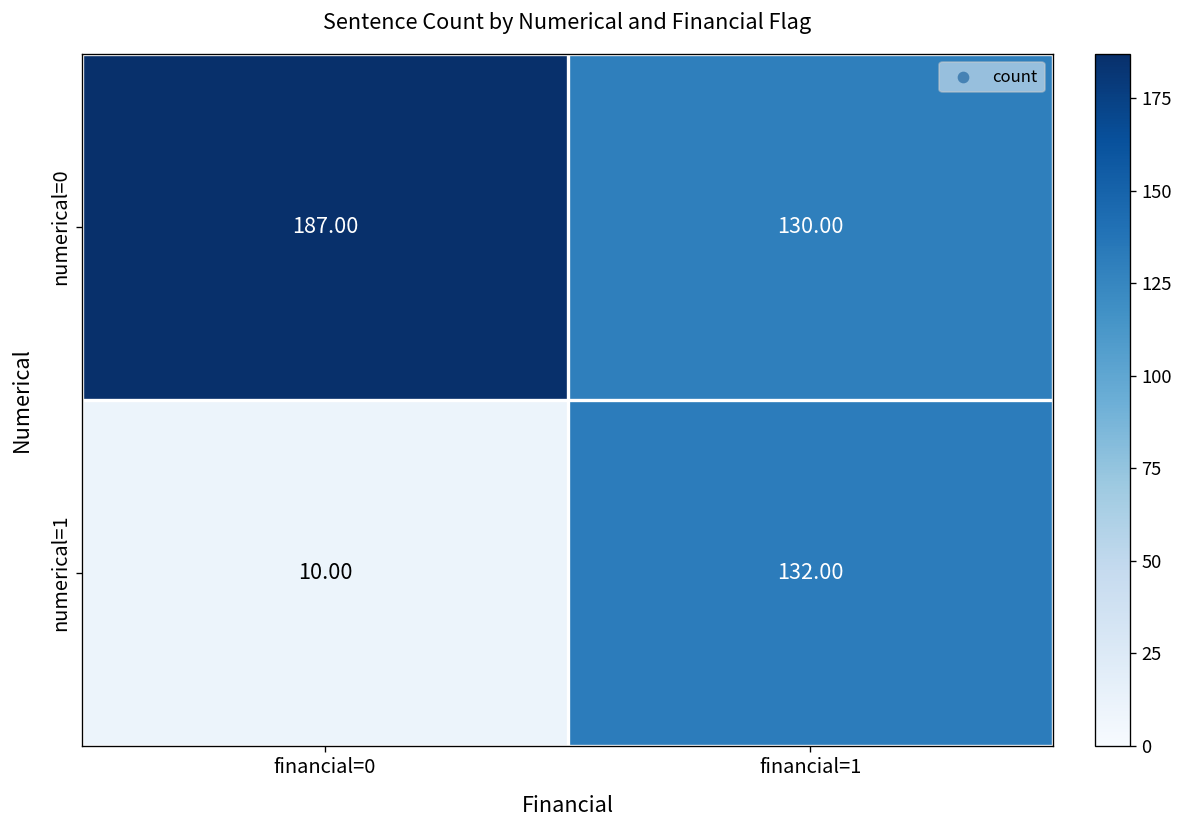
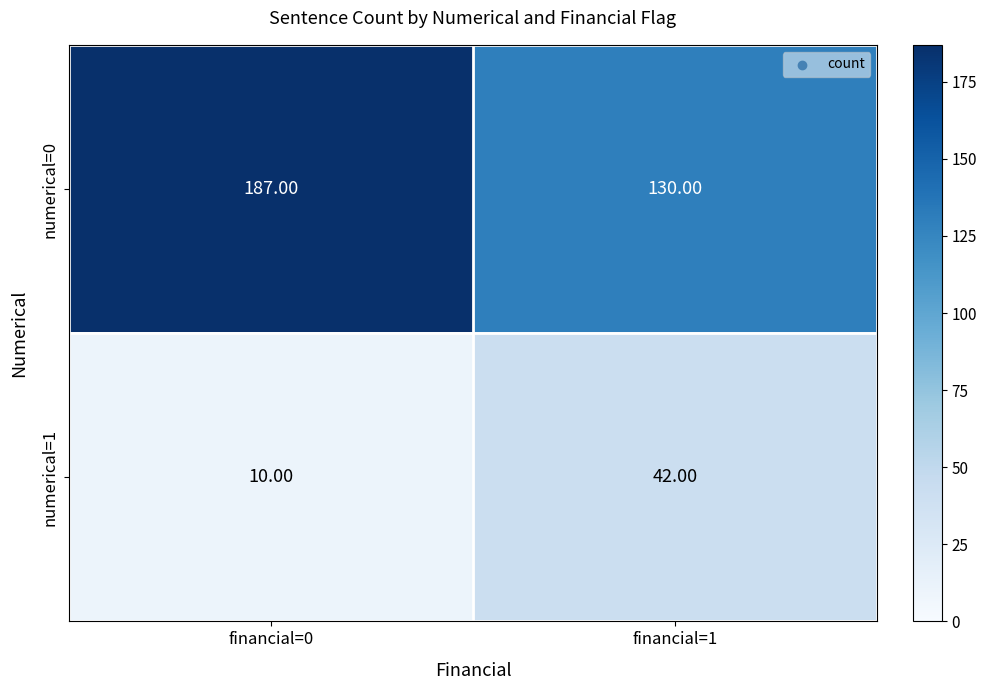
numerical=1, financial=1: 132.00 -> 42.00
